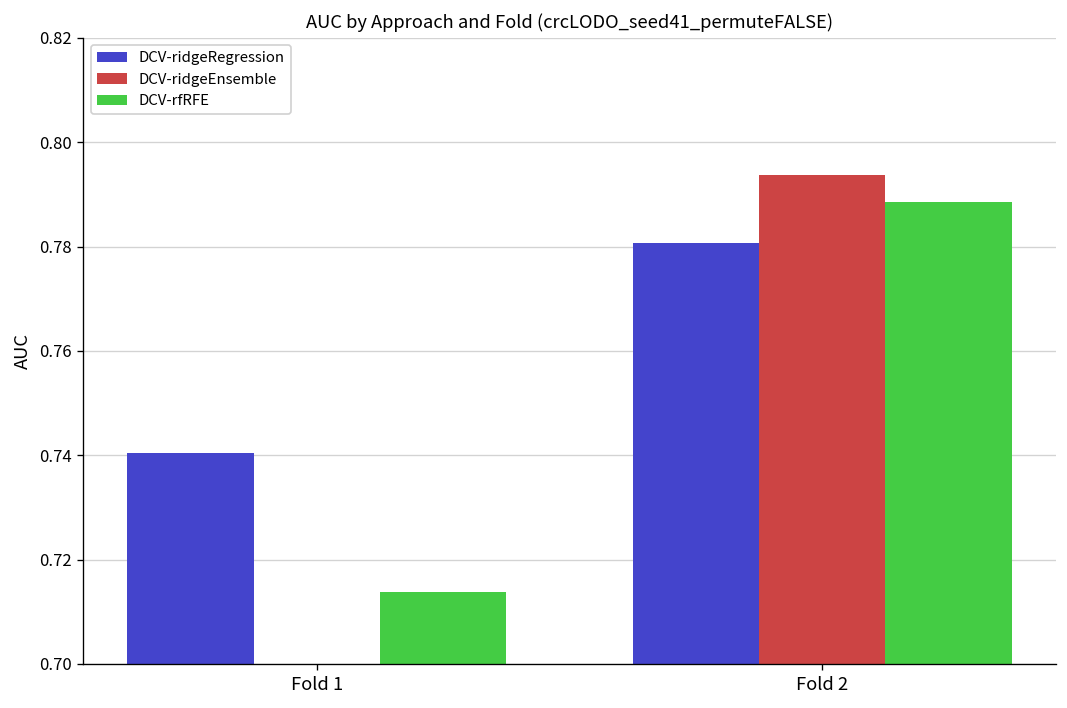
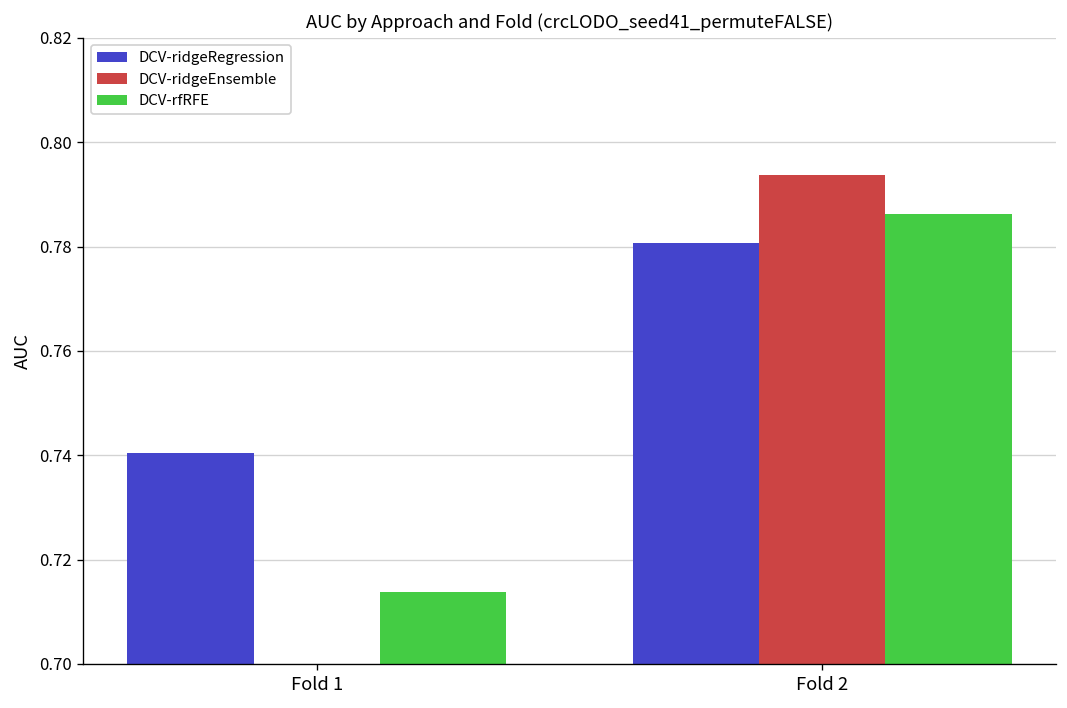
DCV-rfRFE, Fold 2: 0.789 -> 0.786
